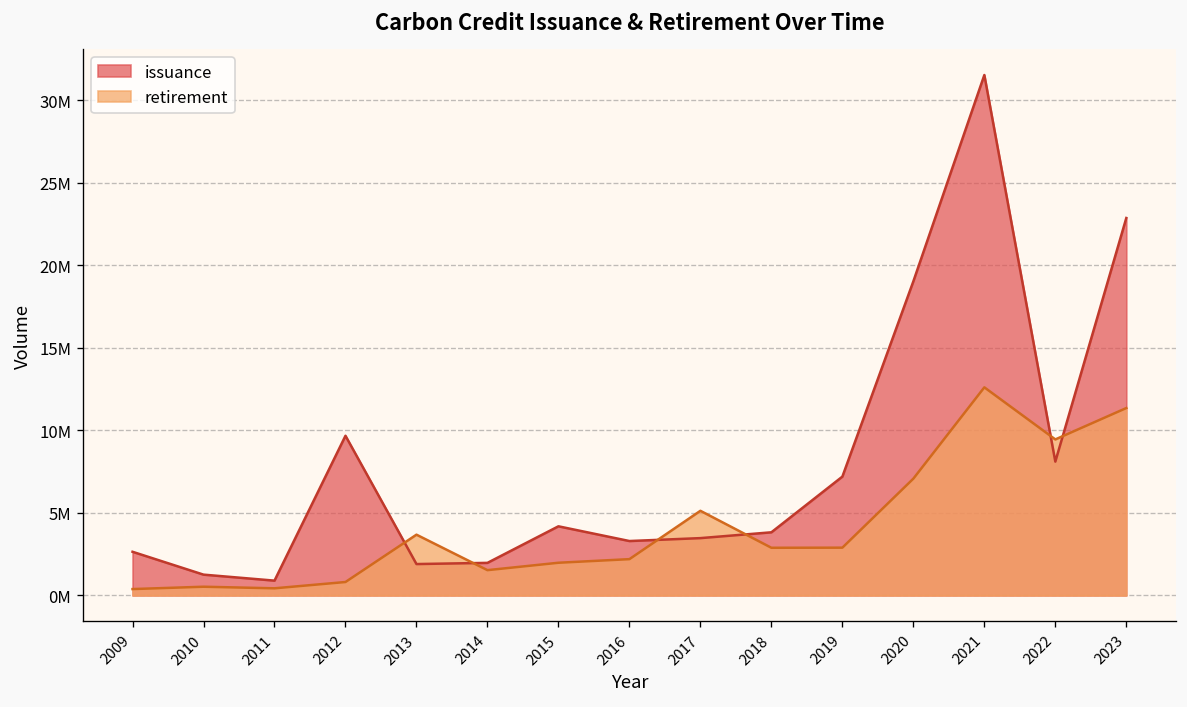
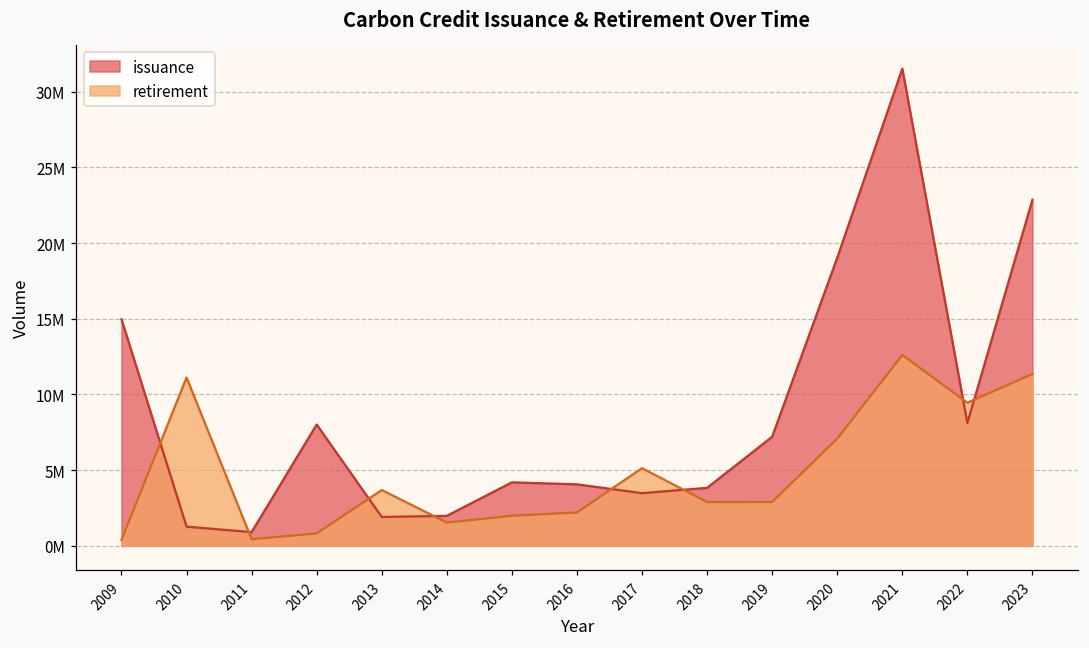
issuance, 2009: 2600000 -> 15000000
retirement, 2010: 500000 -> 11100000
issuance, 2012: 9700000 -> 8000000
issuance, 2016: 3300000 -> 4100000
